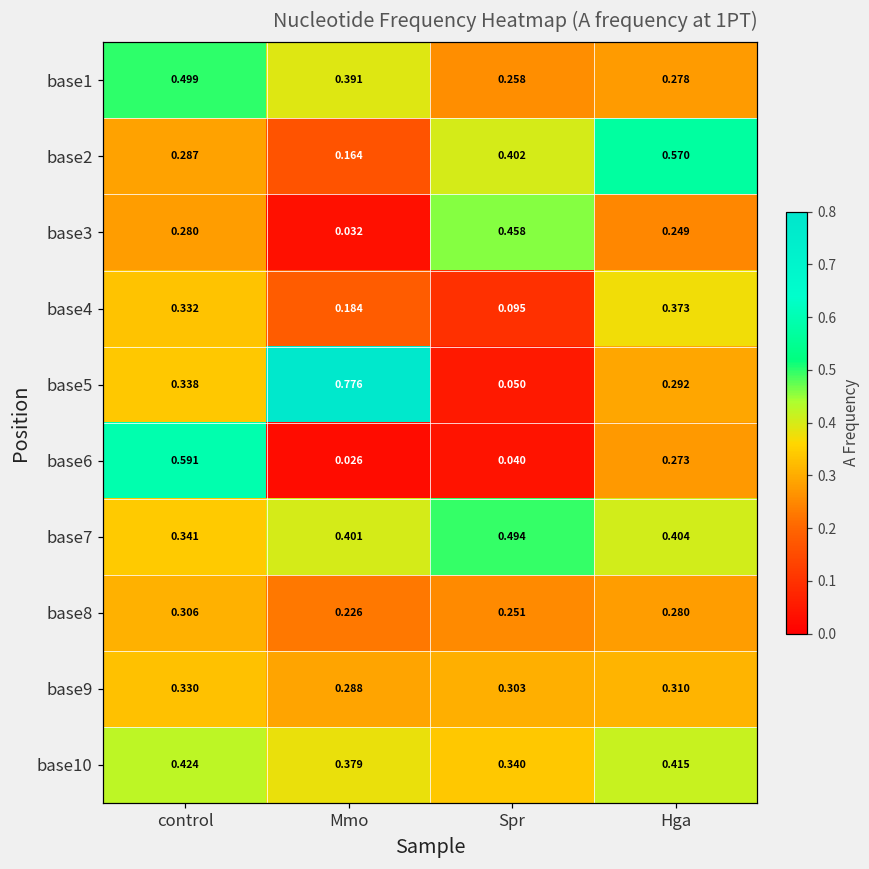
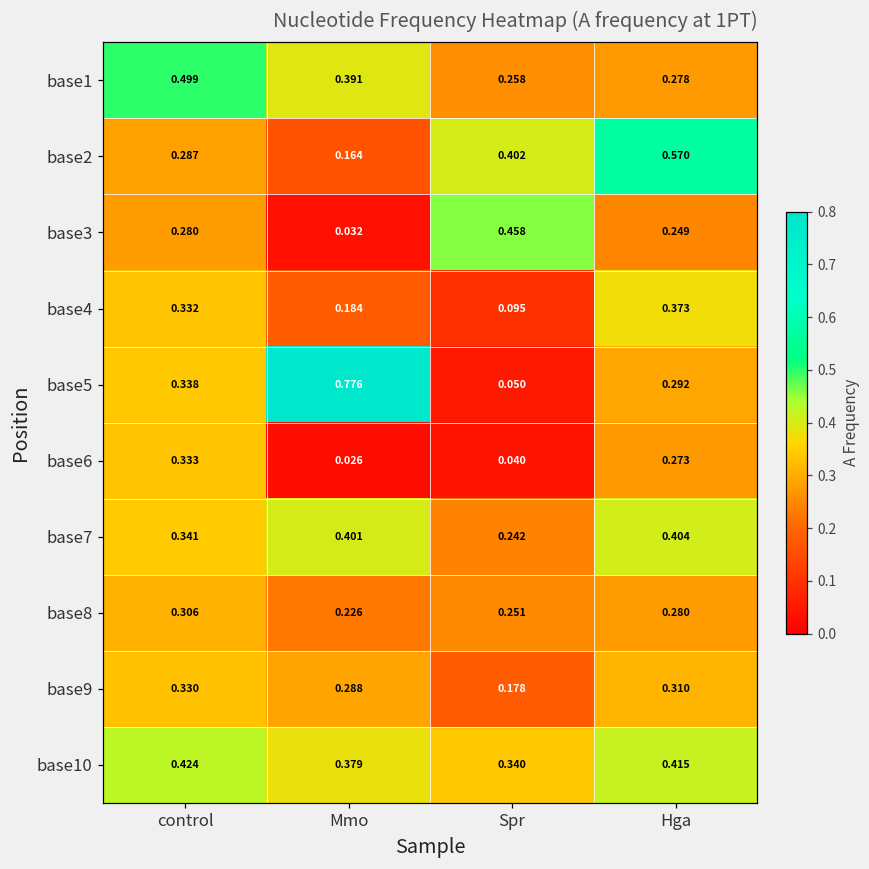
base6, control: 0.591 -> 0.333
base7, Spr: 0.494 -> 0.242
base9, Spr: 0.303 -> 0.178
